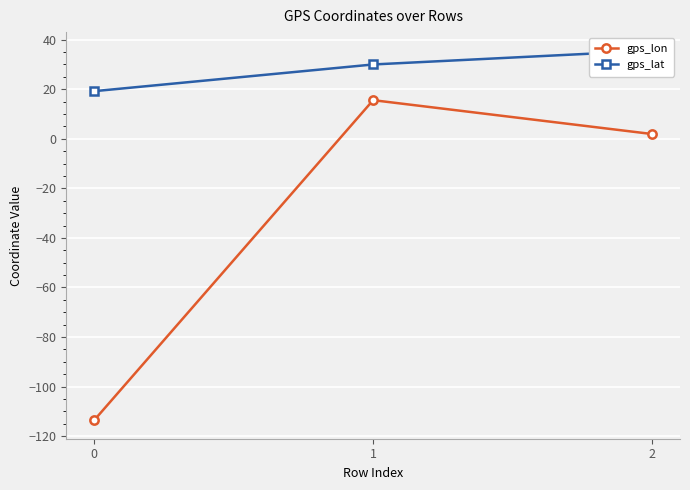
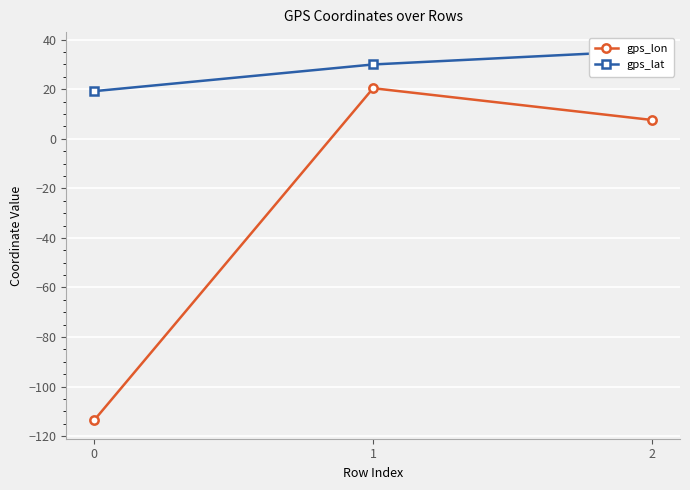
gps_lon, 1: 16 -> 20
gps_lon, 2: 2 -> 8
